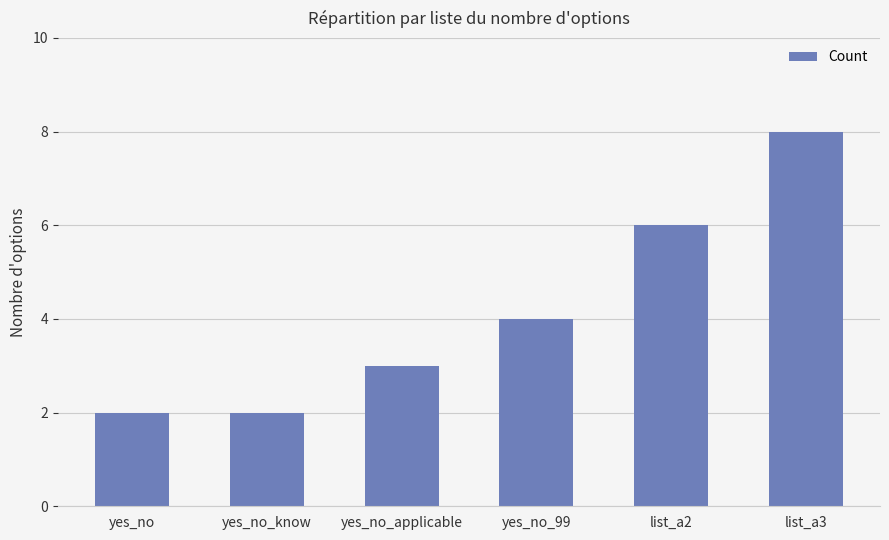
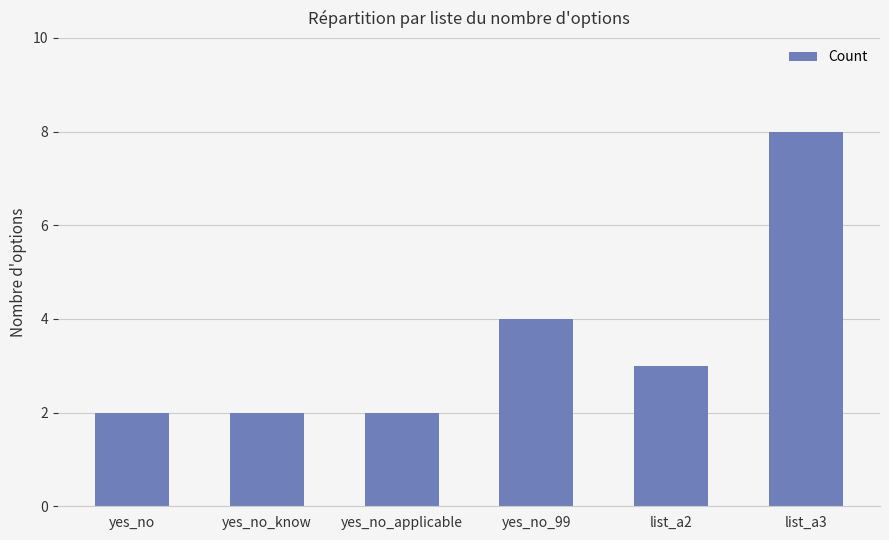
yes_no_applicable: 3 -> 2
list_a2: 6 -> 3
